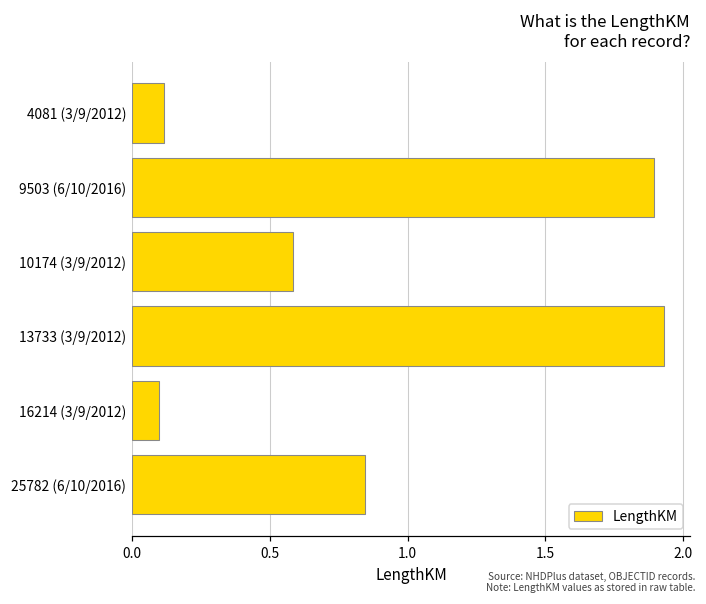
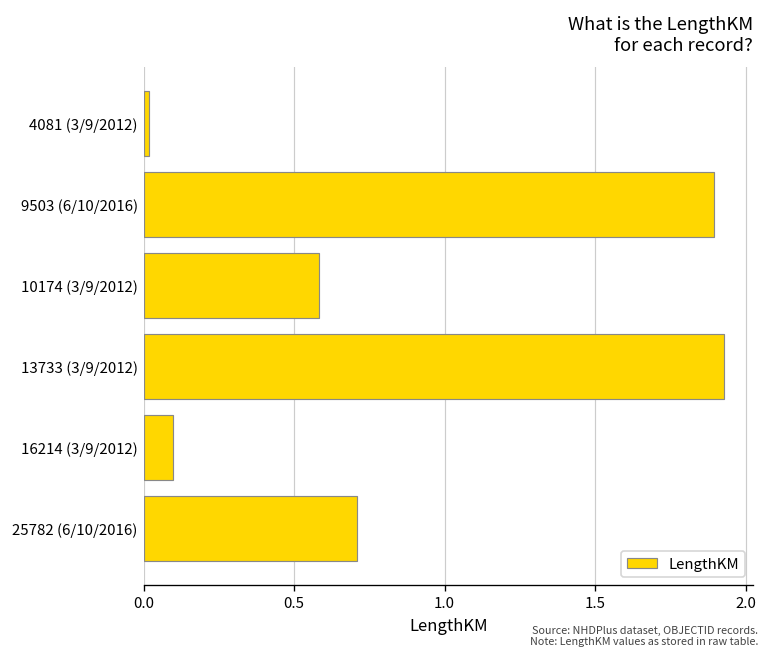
4081 (3/9/2012): 0.12 -> 0.02
25782 (6/10/2016): 0.84 -> 0.71
